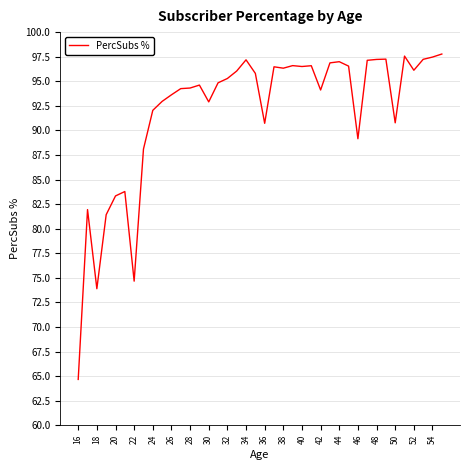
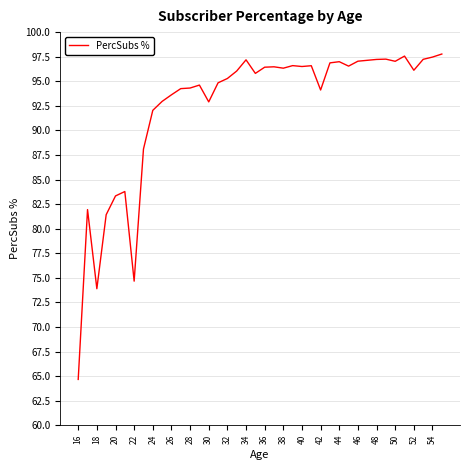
36: 91 -> 96
46: 89 -> 97
50: 91 -> 97
